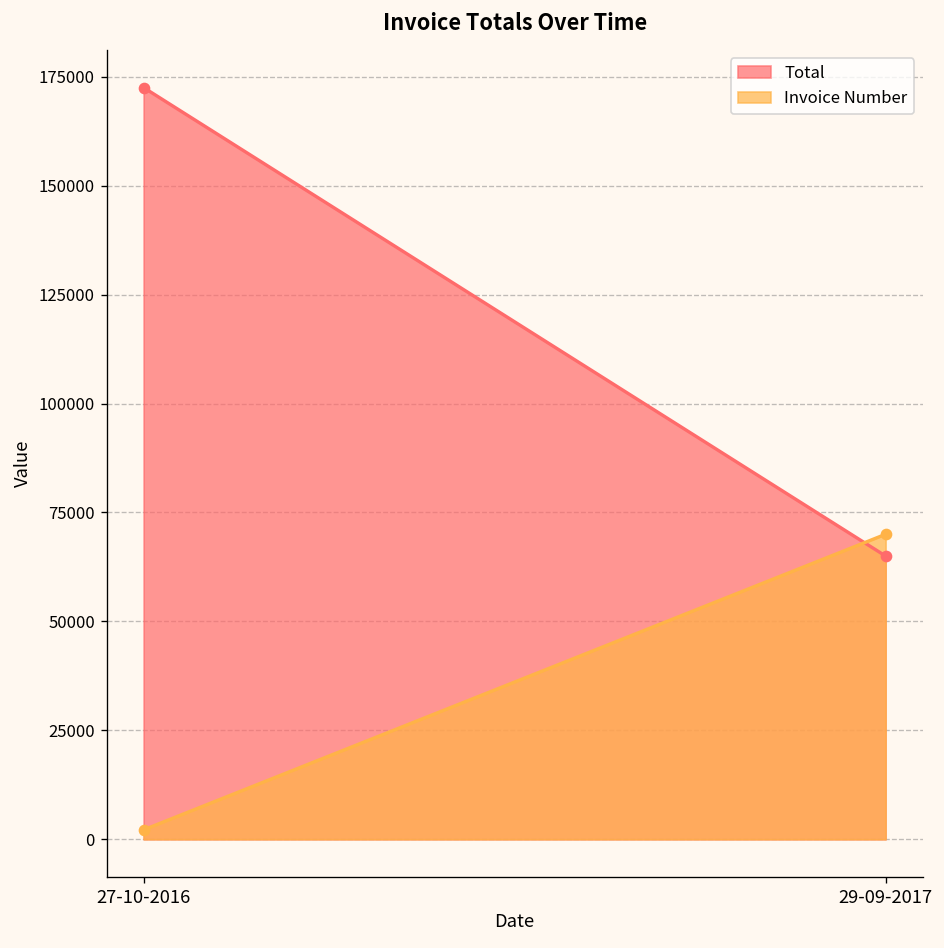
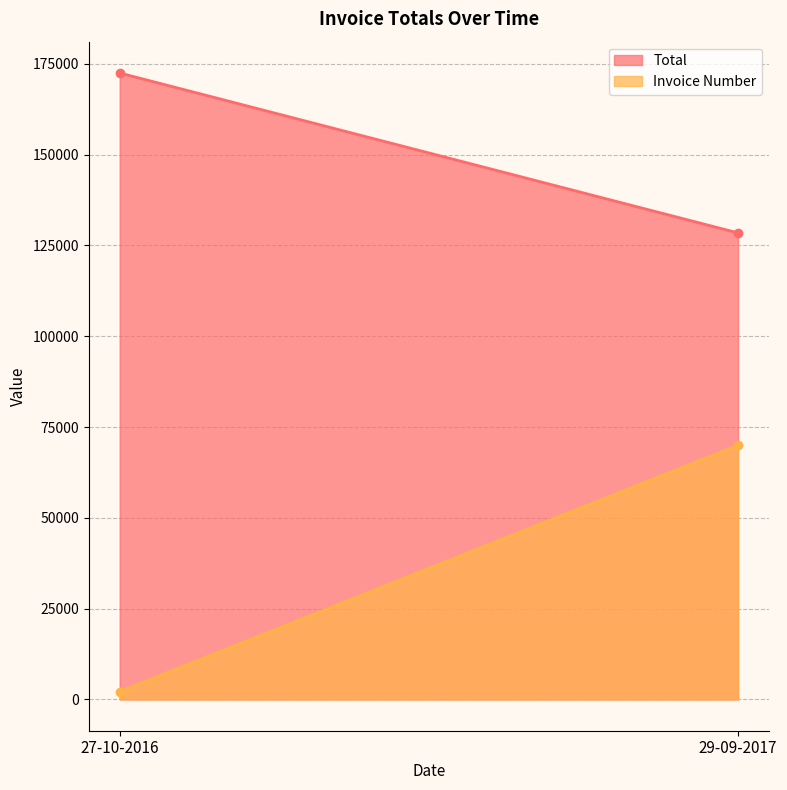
Total, 29-09-2017: 65000 -> 128000
